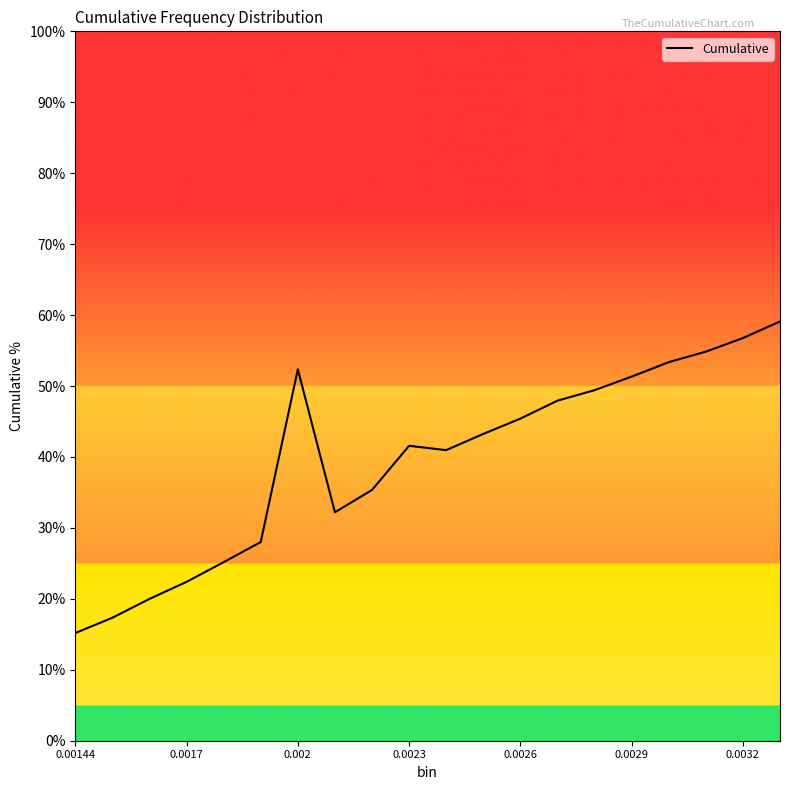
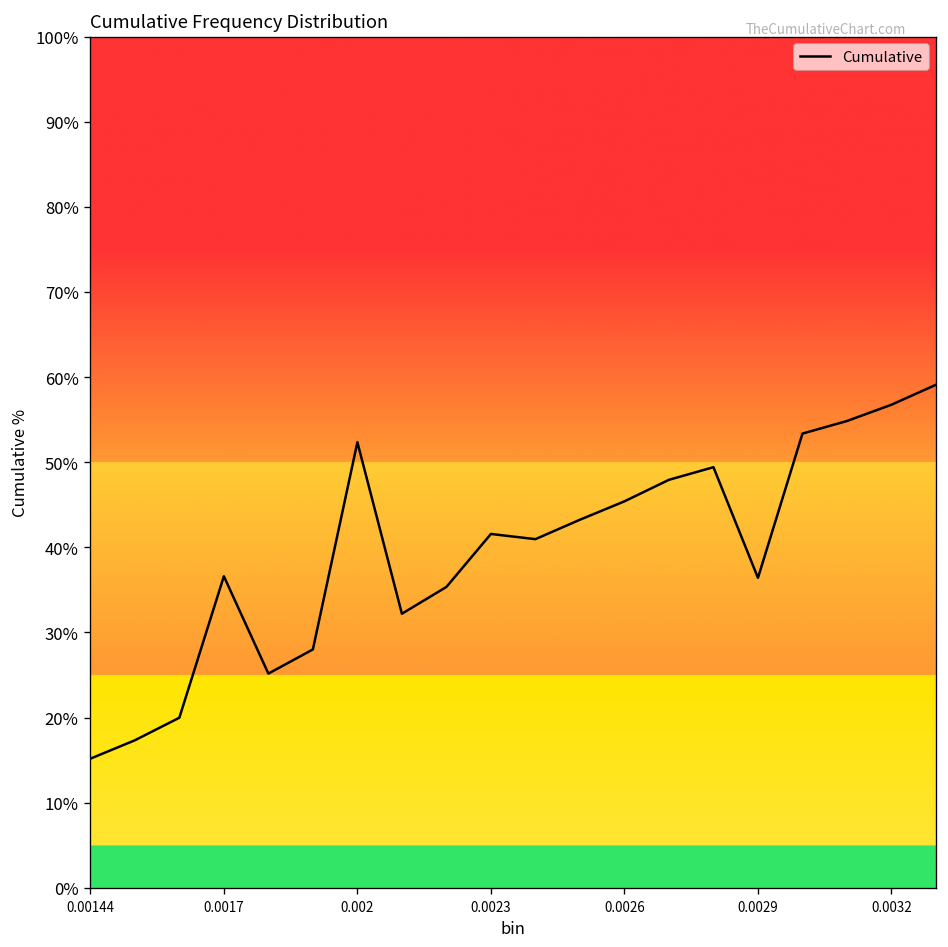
0.0017: 22% -> 37%
0.0029: 51% -> 36%
